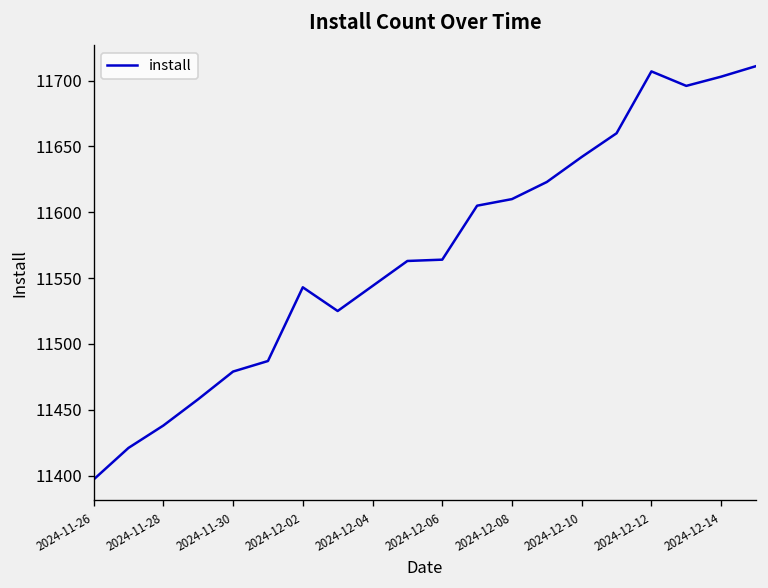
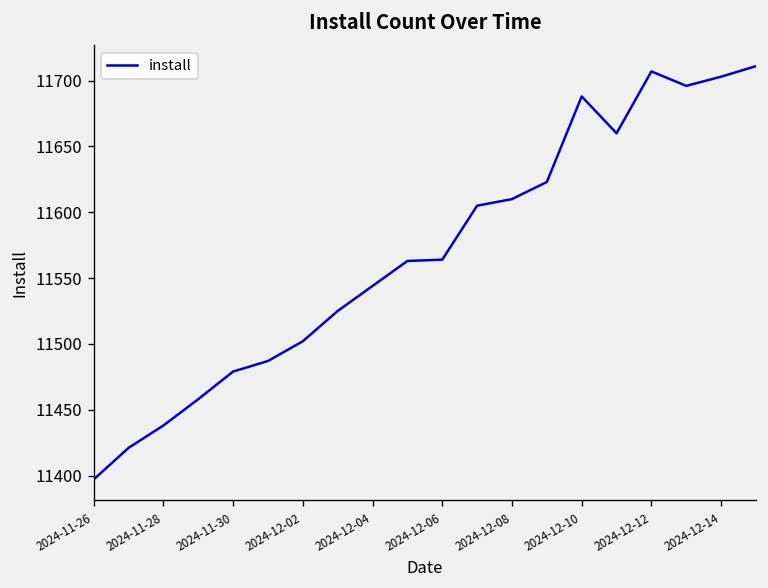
2024-12-02: 11543 -> 11502
2024-12-10: 11642 -> 11688
